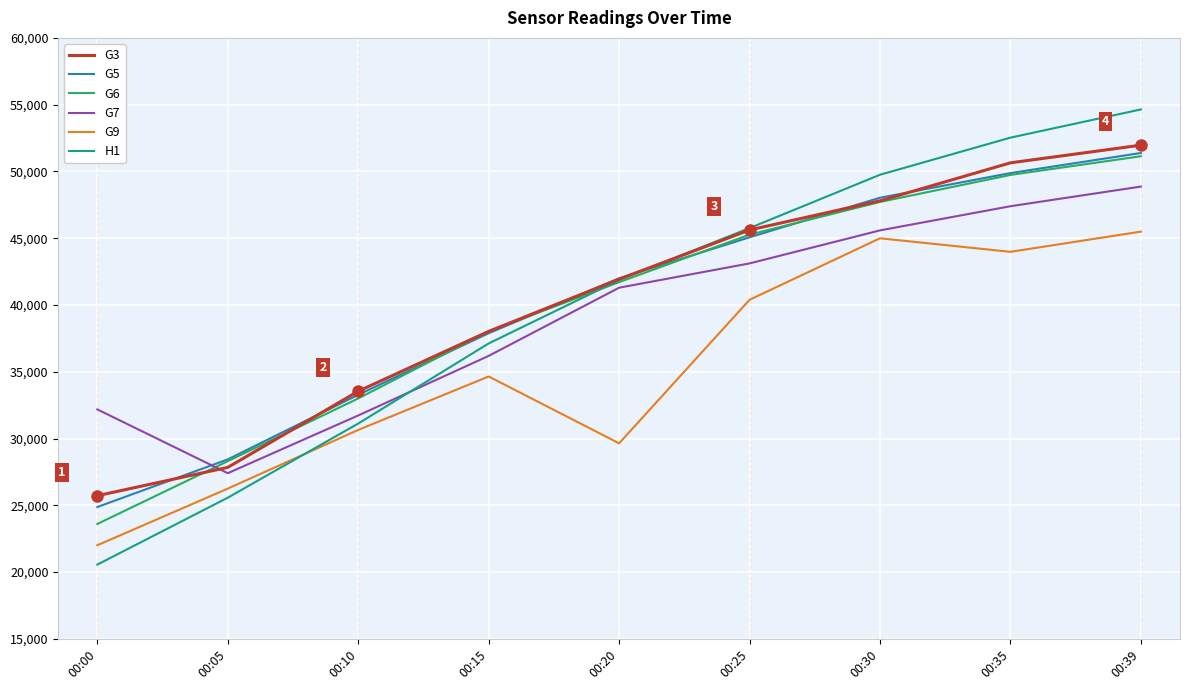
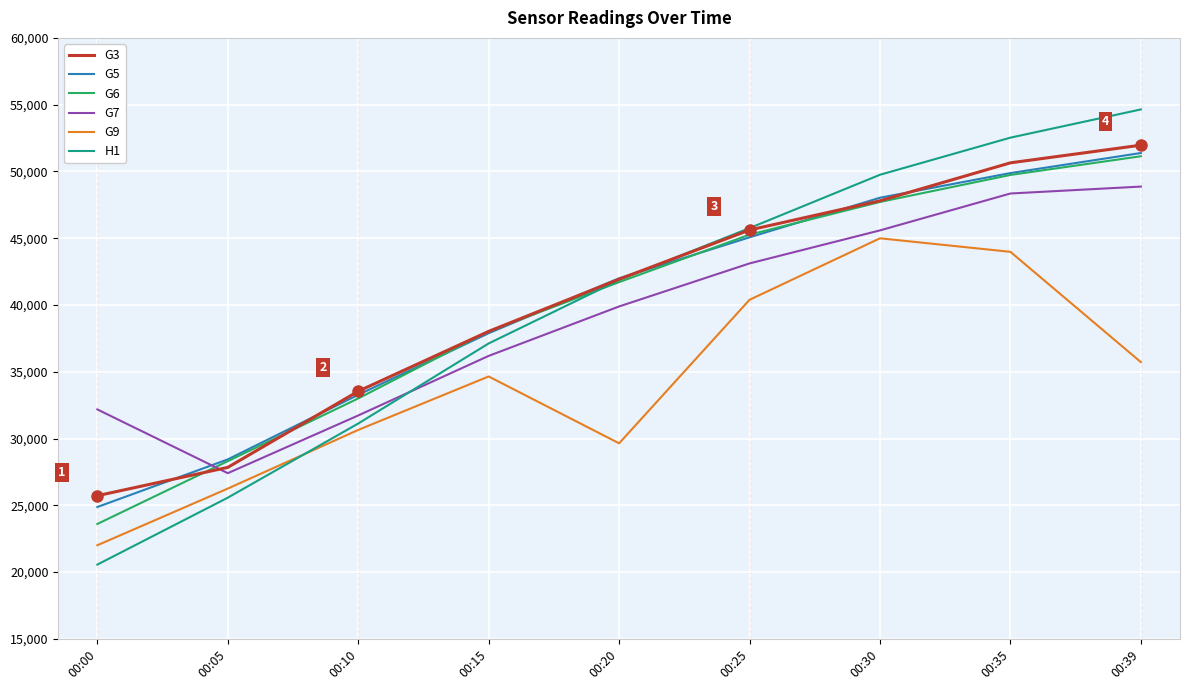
G7, 00:20: 41,300 -> 39,900
G7, 00:35: 47,400 -> 48,300
G9, 00:39: 45,500 -> 35,700
